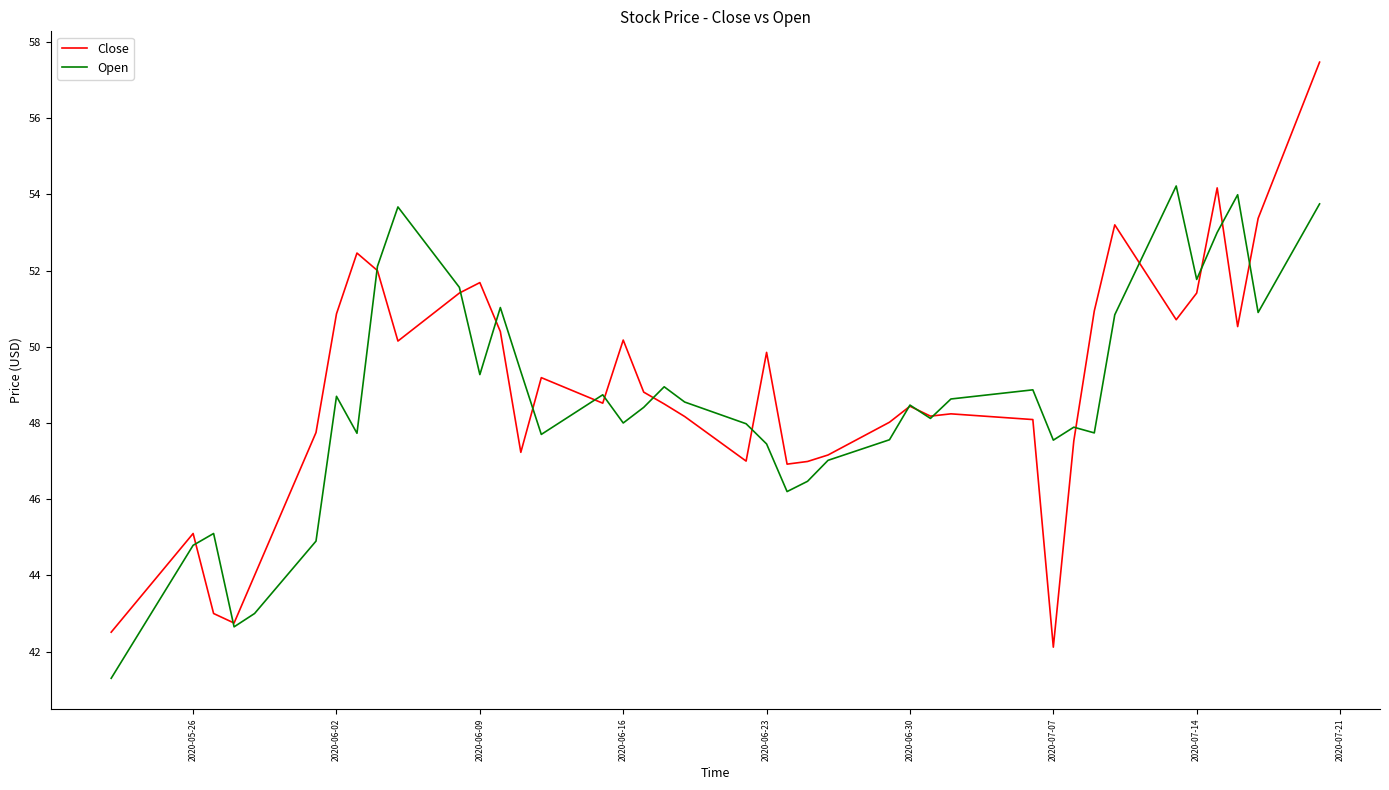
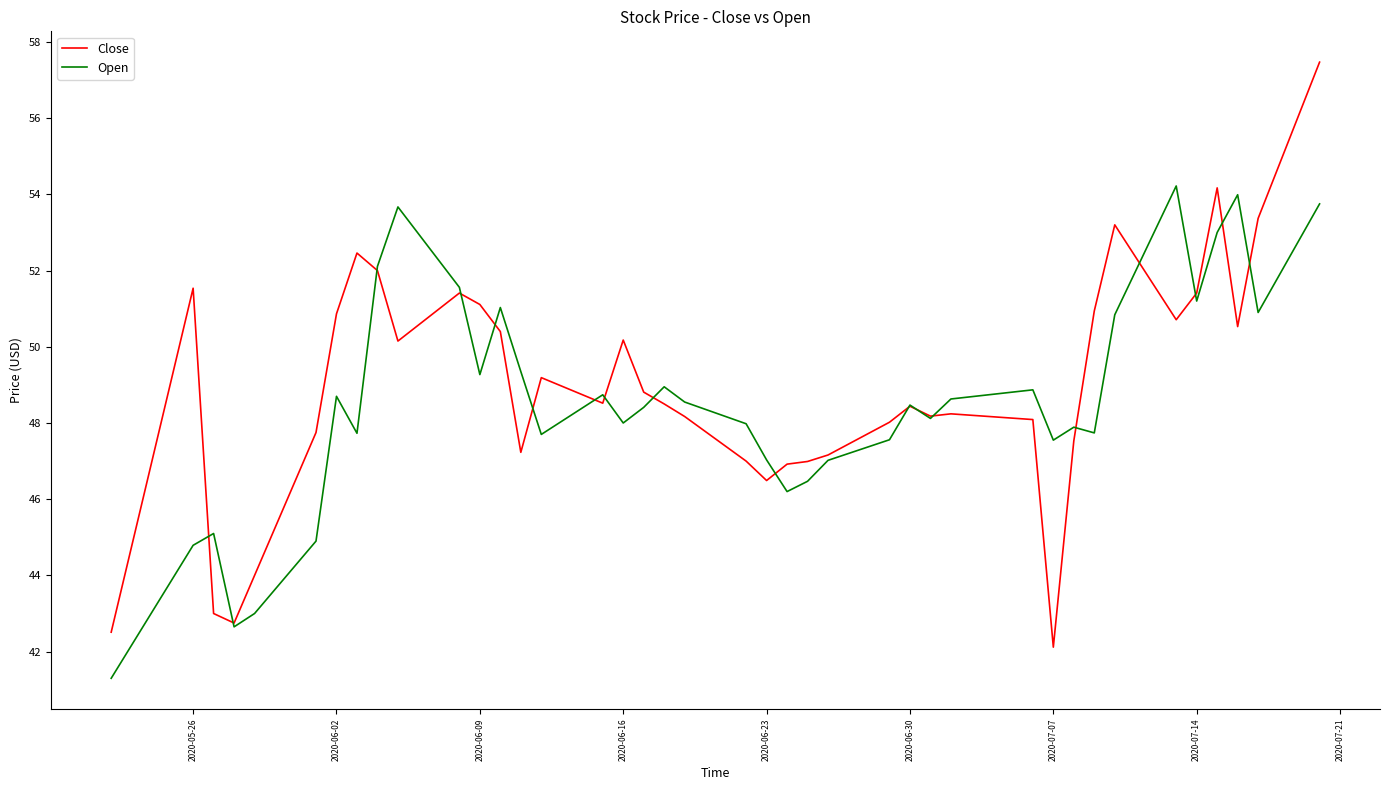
Close, 2020-05-26: 45.1 -> 51.5
Close, 2020-06-09: 51.7 -> 51.1
Close, 2020-06-23: 49.9 -> 46.5
Open, 2020-06-23: 47.5 -> 47.0
Open, 2020-07-14: 51.8 -> 51.2
